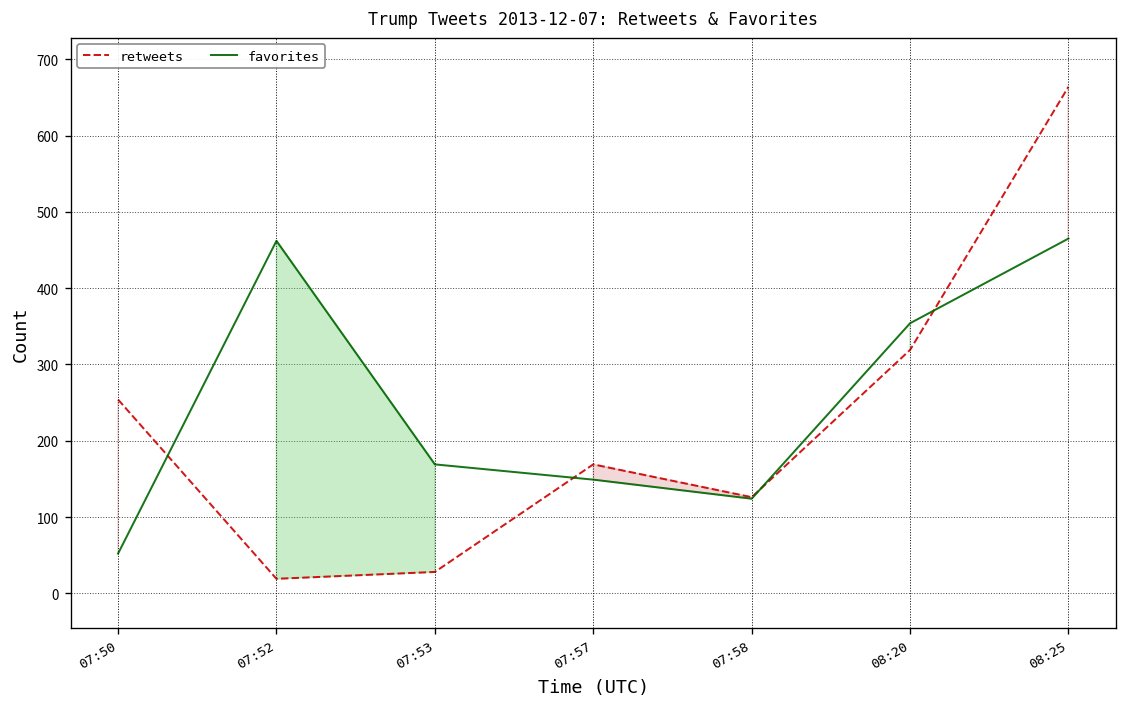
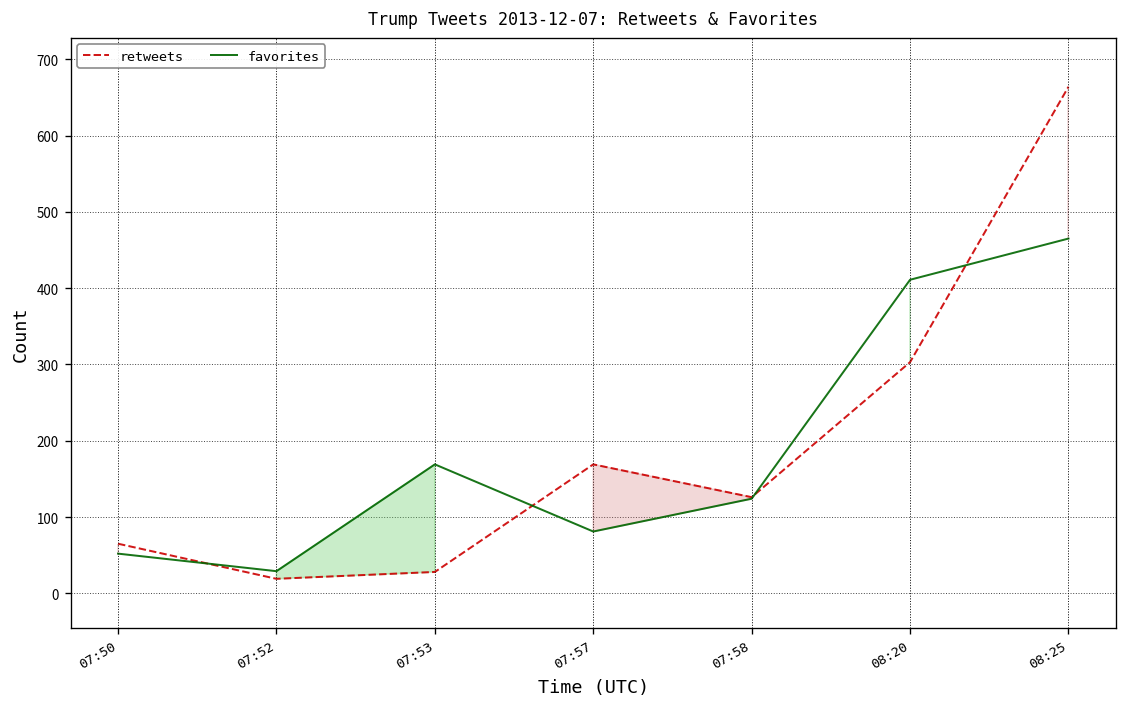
retweets, 07:50: 250 -> 70
favorites, 07:52: 460 -> 30
favorites, 07:57: 150 -> 80
retweets, 08:20: 320 -> 300
favorites, 08:20: 350 -> 410
